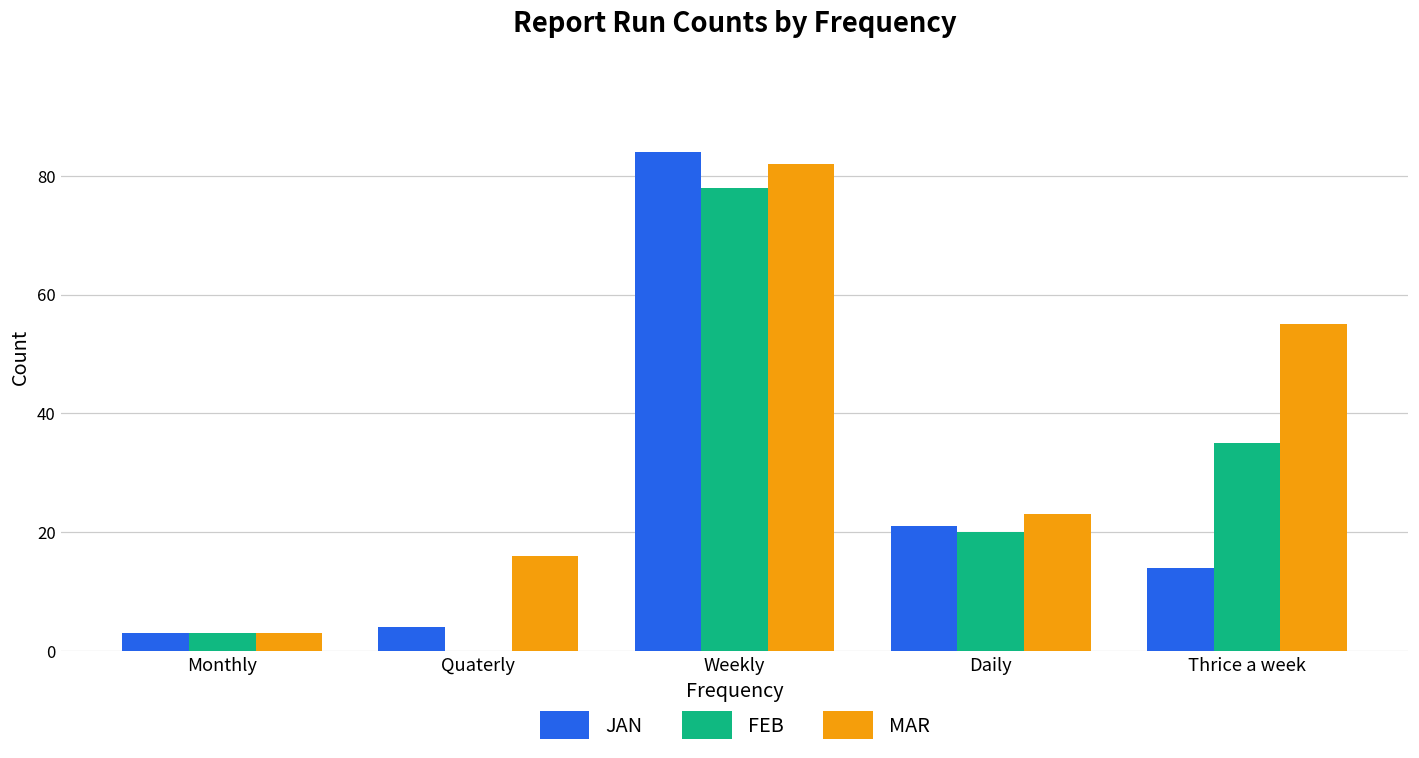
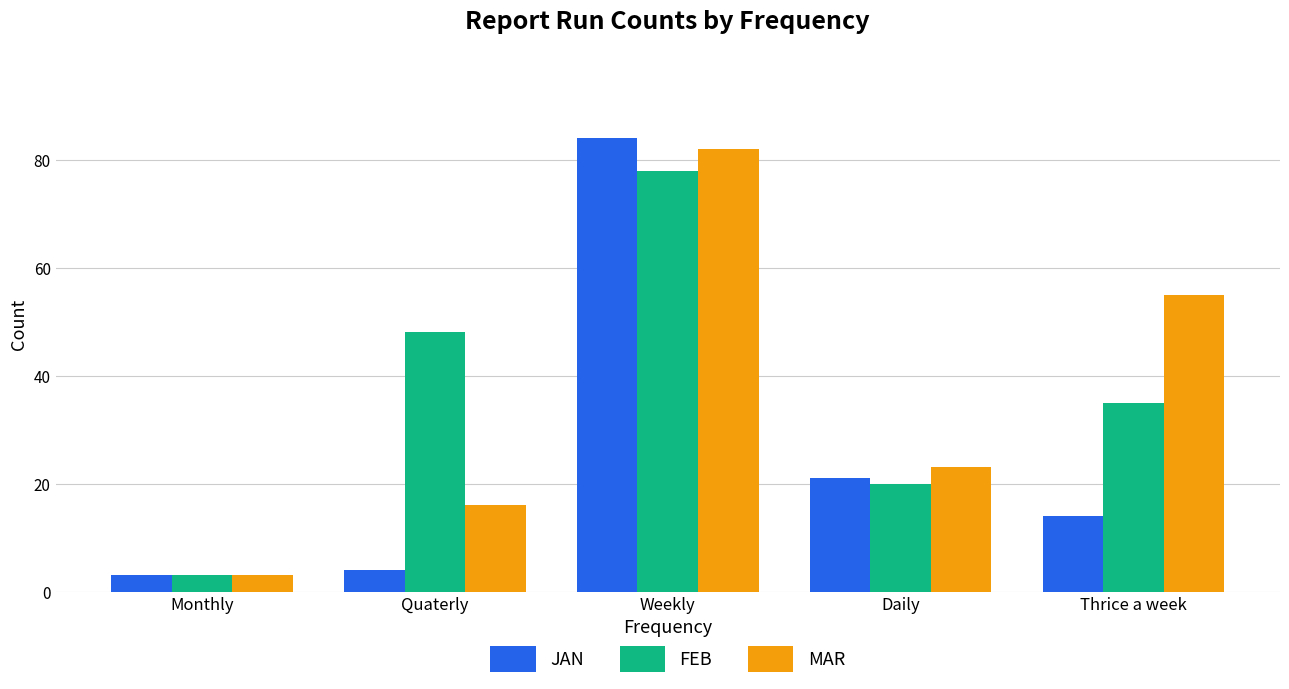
FEB, Quaterly: 0 -> 48
